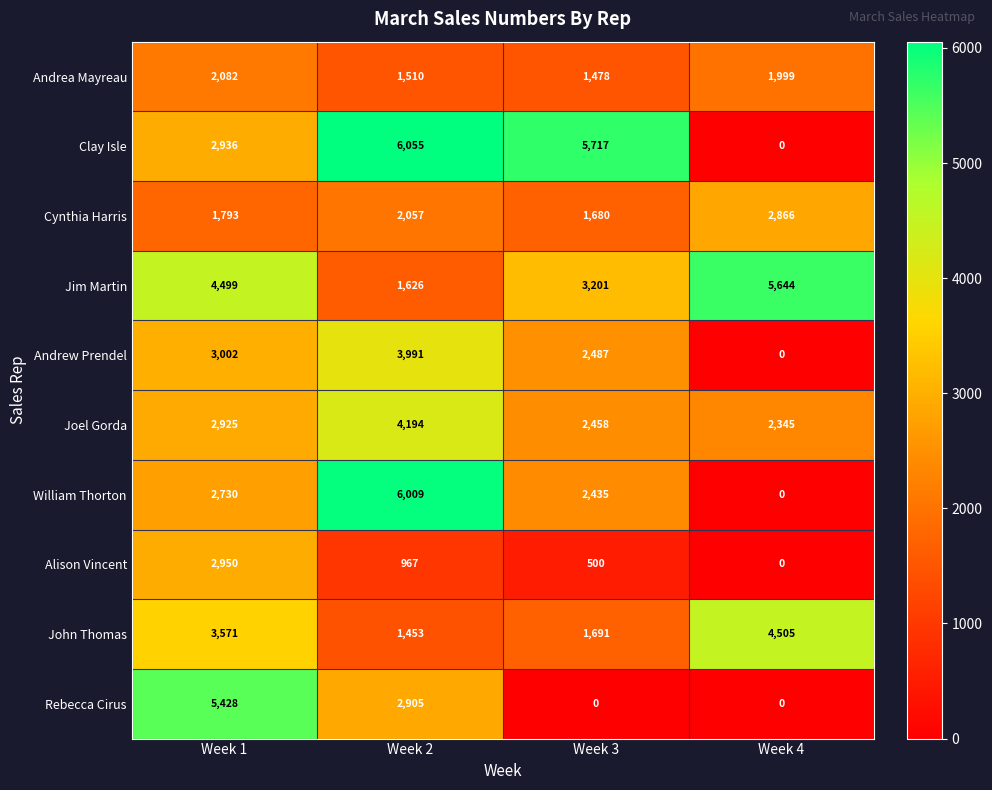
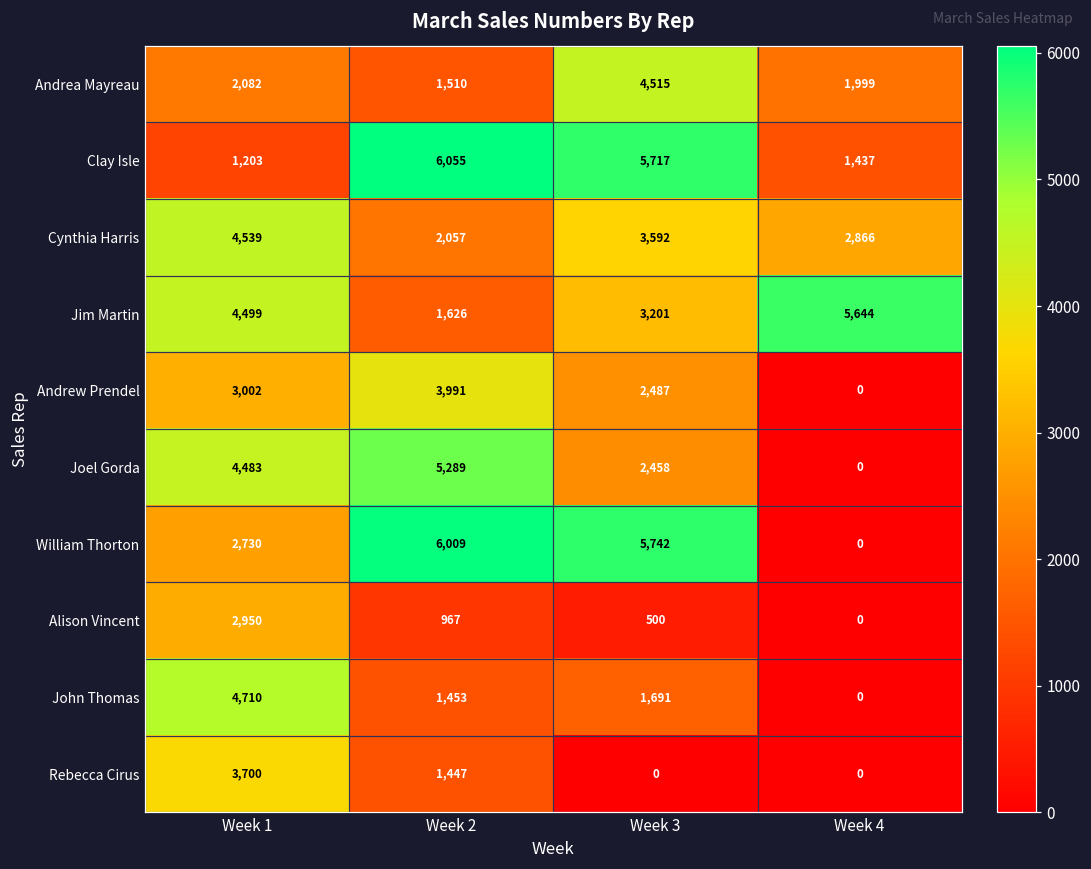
Andrea Mayreau, Week 3: 1,478 -> 4,515
Clay Isle, Week 1: 2,936 -> 1,203
Clay Isle, Week 4: 0 -> 1,437
Cynthia Harris, Week 1: 1,793 -> 4,539
Cynthia Harris, Week 3: 1,680 -> 3,592
Joel Gorda, Week 1: 2,925 -> 4,483
Joel Gorda, Week 2: 4,194 -> 5,289
Joel Gorda, Week 4: 2,345 -> 0
William Thorton, Week 3: 2,435 -> 5,742
John Thomas, Week 1: 3,571 -> 4,710
John Thomas, Week 4: 4,505 -> 0
Rebecca Cirus, Week 1: 5,428 -> 3,700
Rebecca Cirus, Week 2: 2,905 -> 1,447
